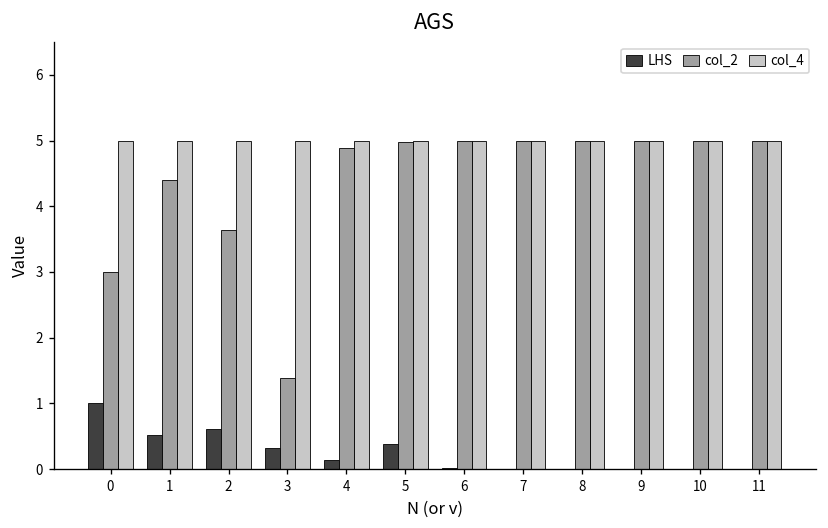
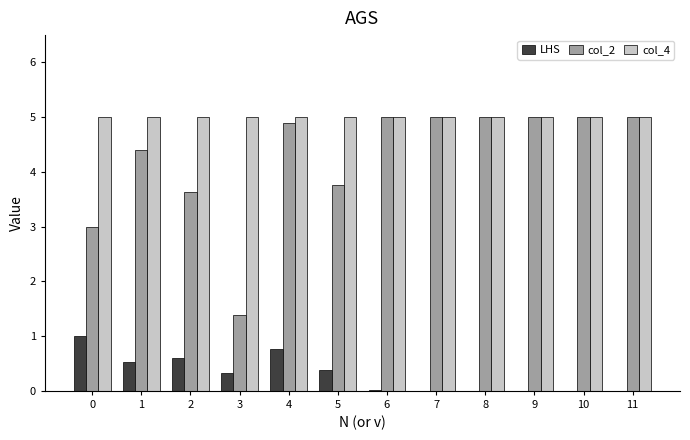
LHS, 4: 0.1 -> 0.8
col_2, 5: 5.0 -> 3.8
